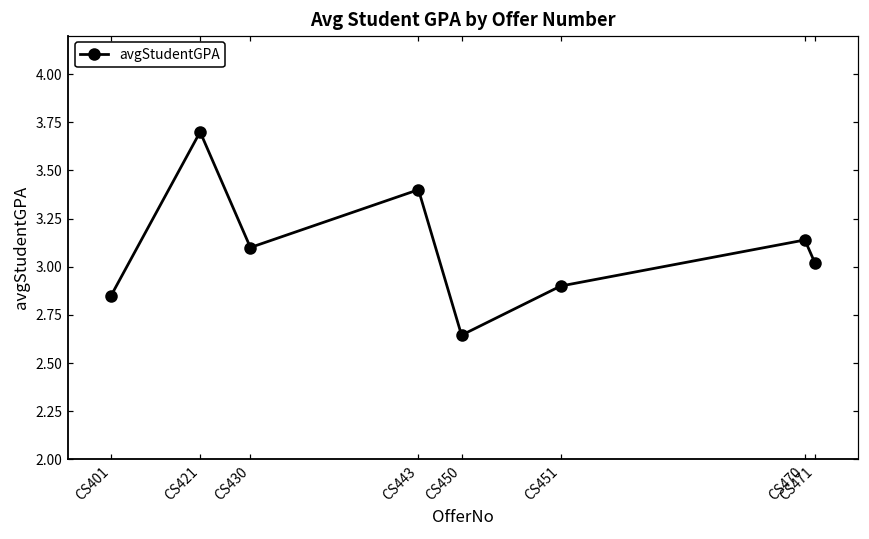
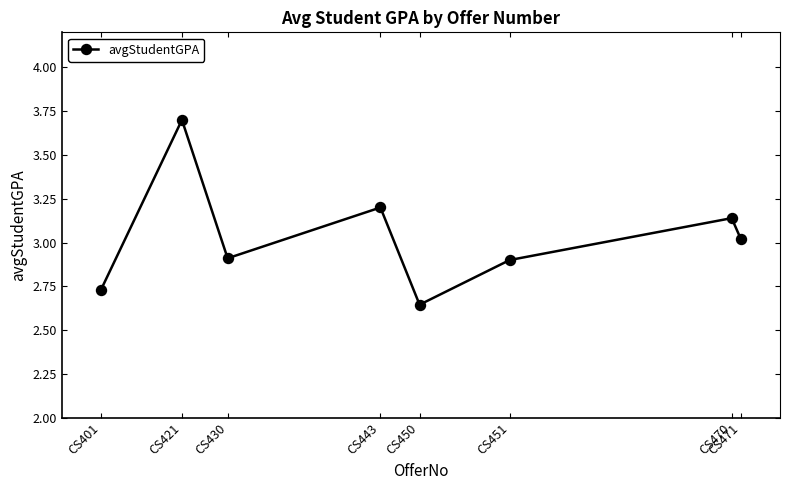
CS401: 2.85 -> 2.73
CS430: 3.10 -> 2.91
CS443: 3.4 -> 3.2
